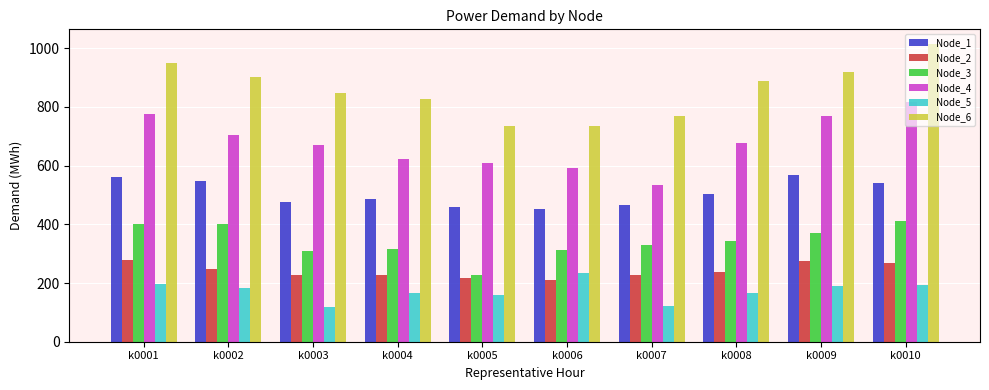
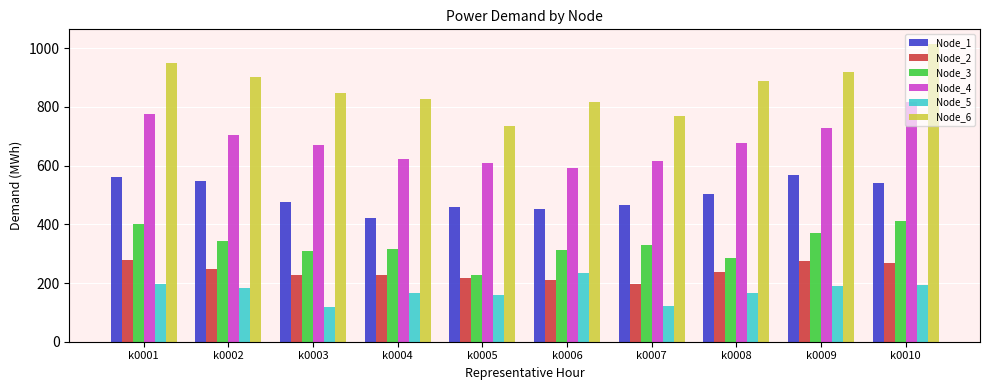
Node_3, k0002: 400 -> 340
Node_1, k0004: 490 -> 420
Node_6, k0006: 730 -> 820
Node_2, k0007: 230 -> 200
Node_4, k0007: 530 -> 620
Node_3, k0008: 340 -> 280
Node_4, k0009: 770 -> 730
